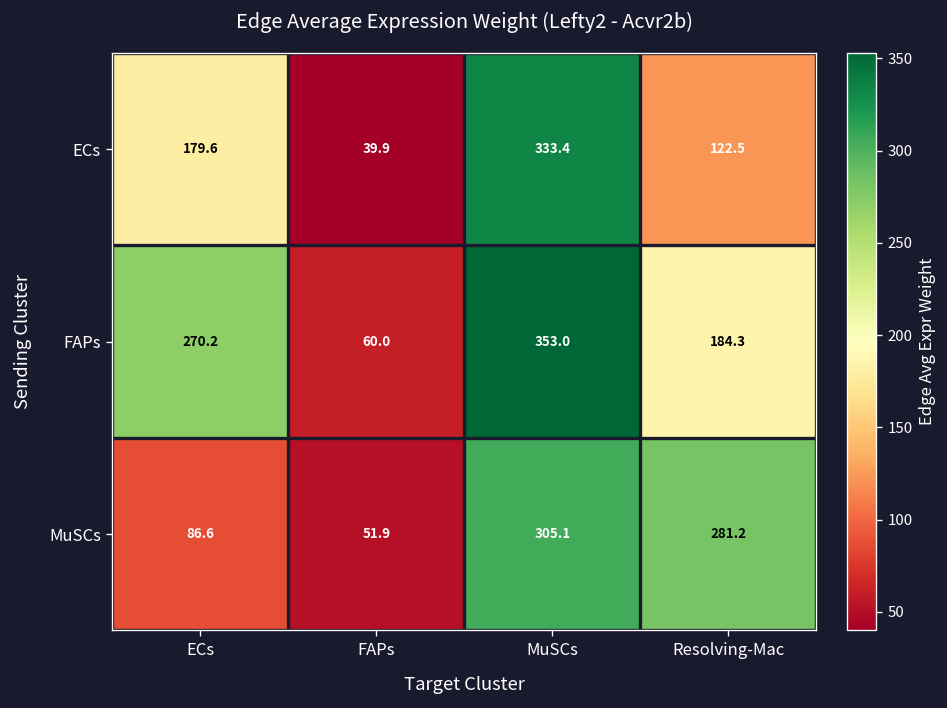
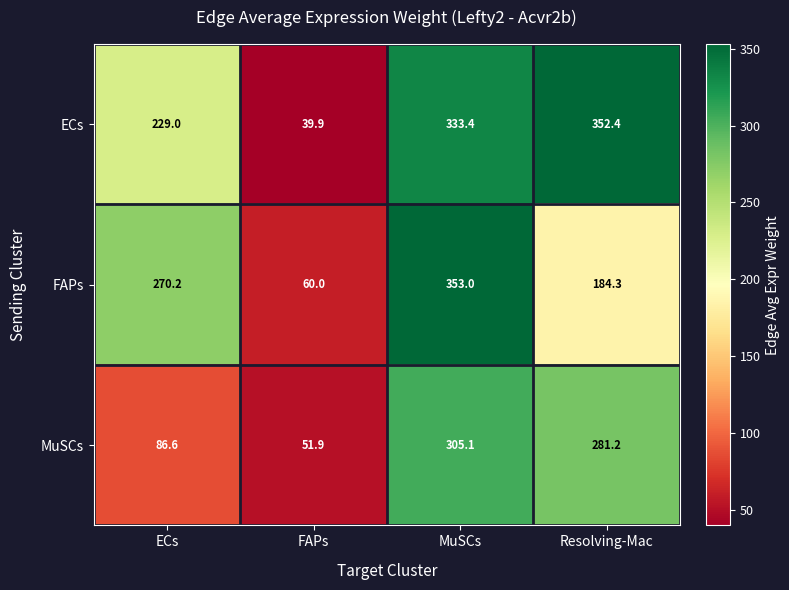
ECs, ECs: 179.6 -> 229.0
ECs, Resolving-Mac: 122.5 -> 352.4
